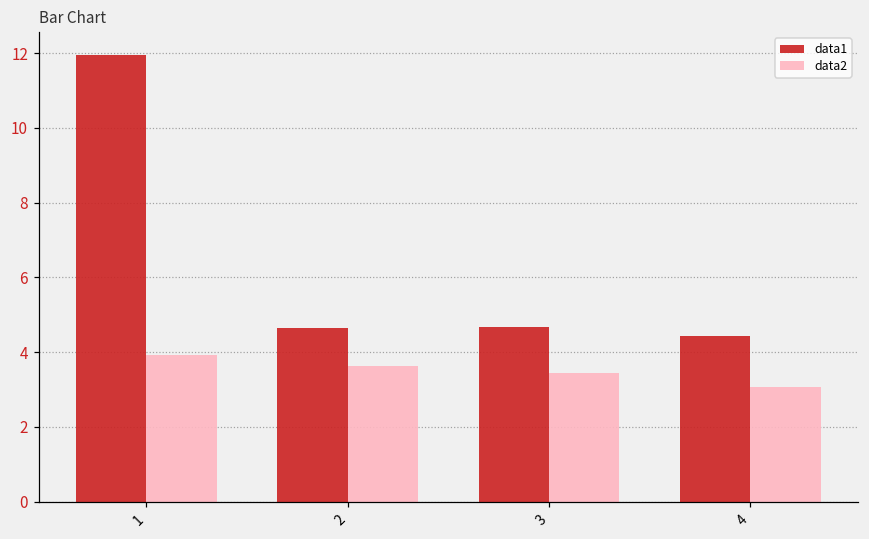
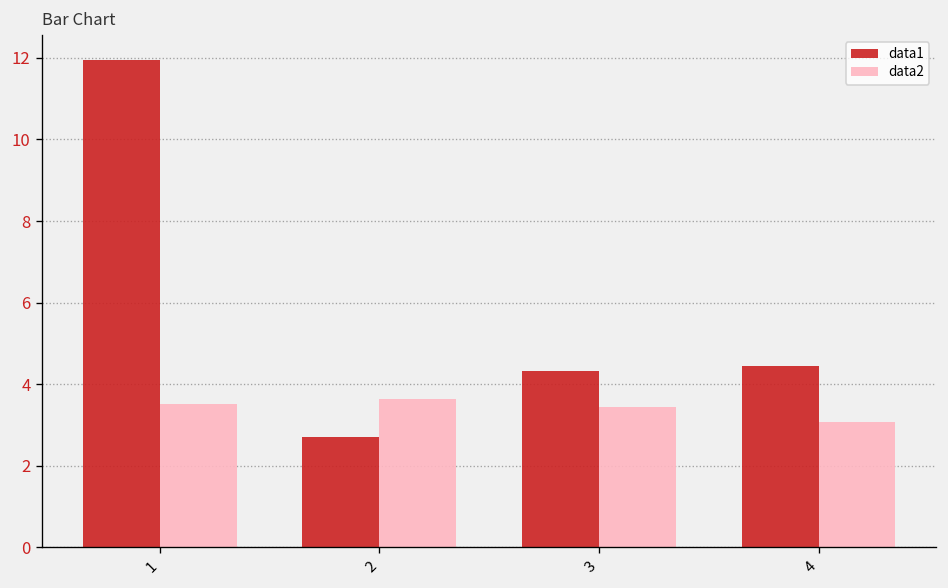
data2, 1: 3.9 -> 3.5
data1, 2: 4.6 -> 2.7
data1, 3: 4.7 -> 4.3
